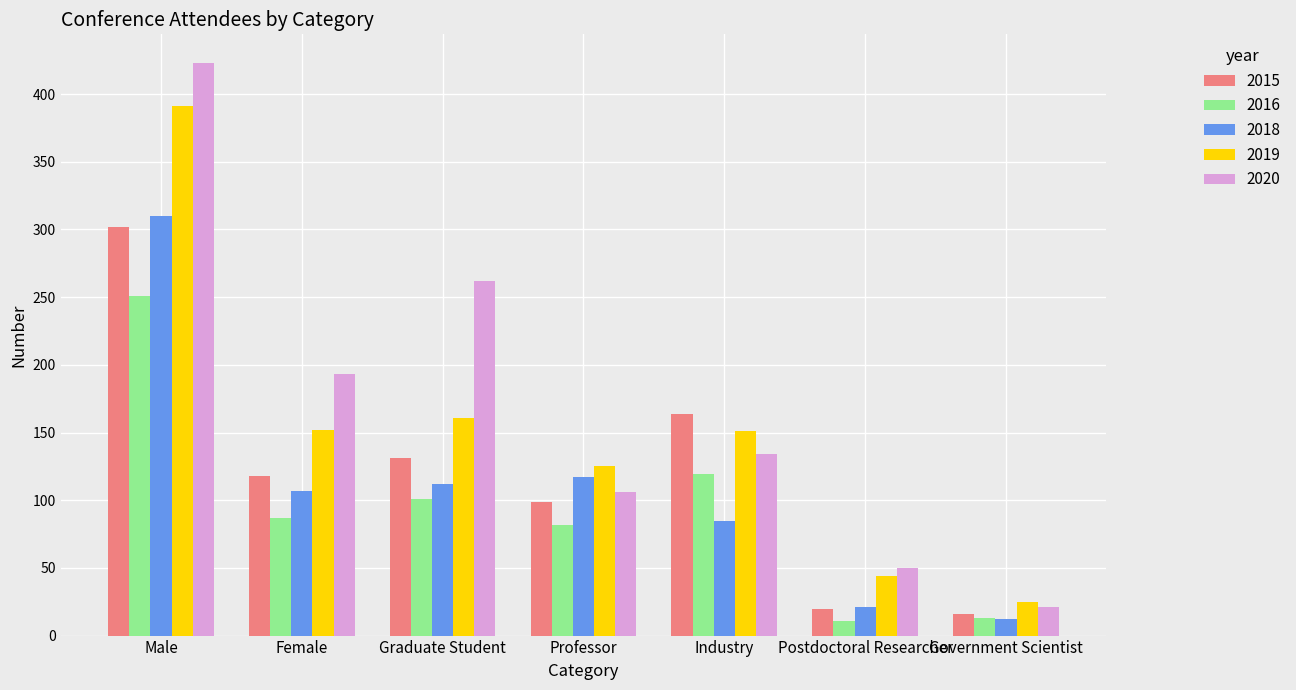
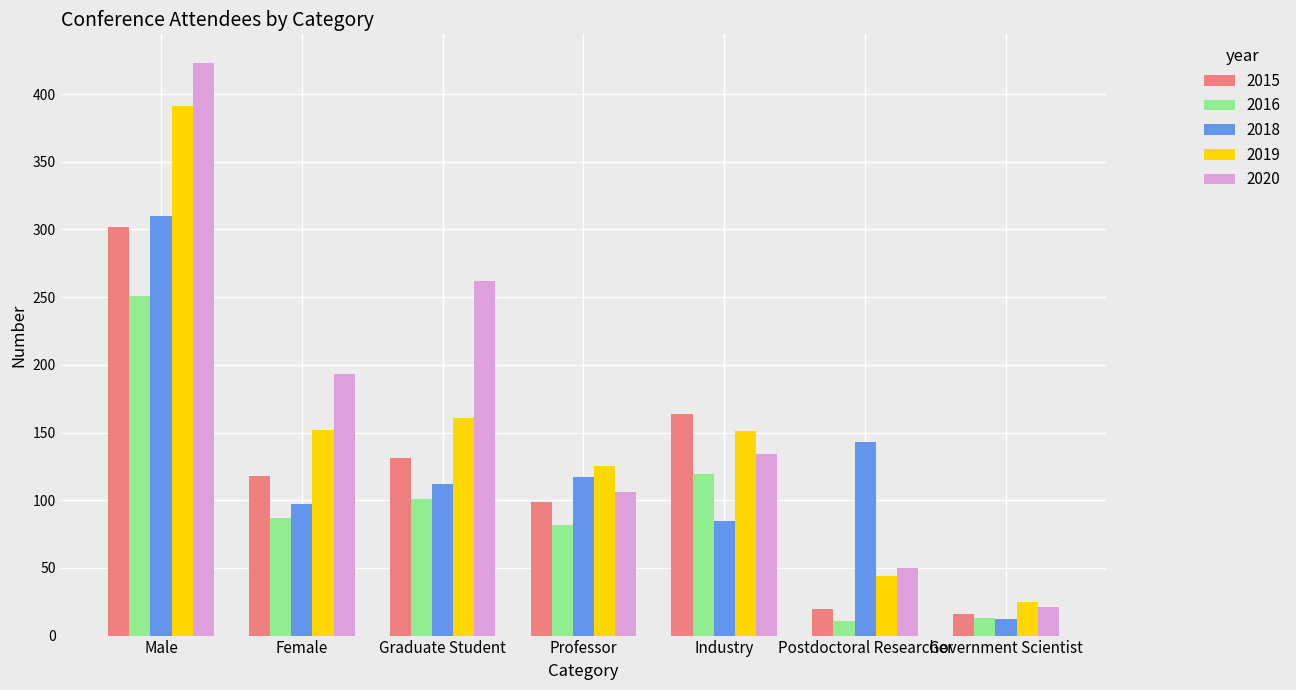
2018, Female: 107 -> 97
2018, Postdoctoral Researcher: 21 -> 143
